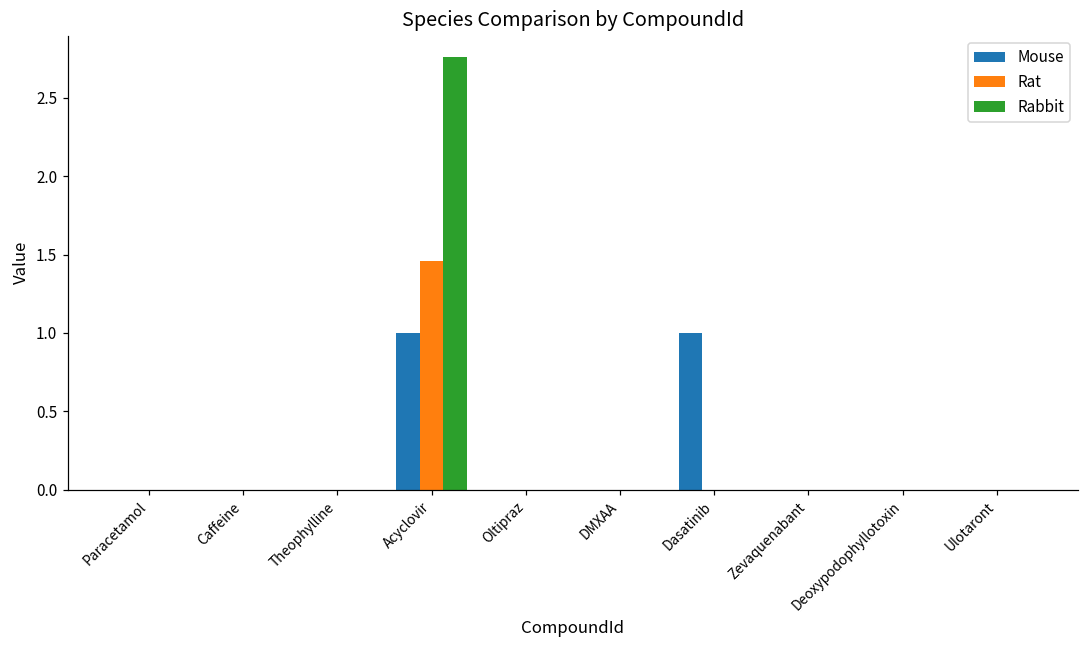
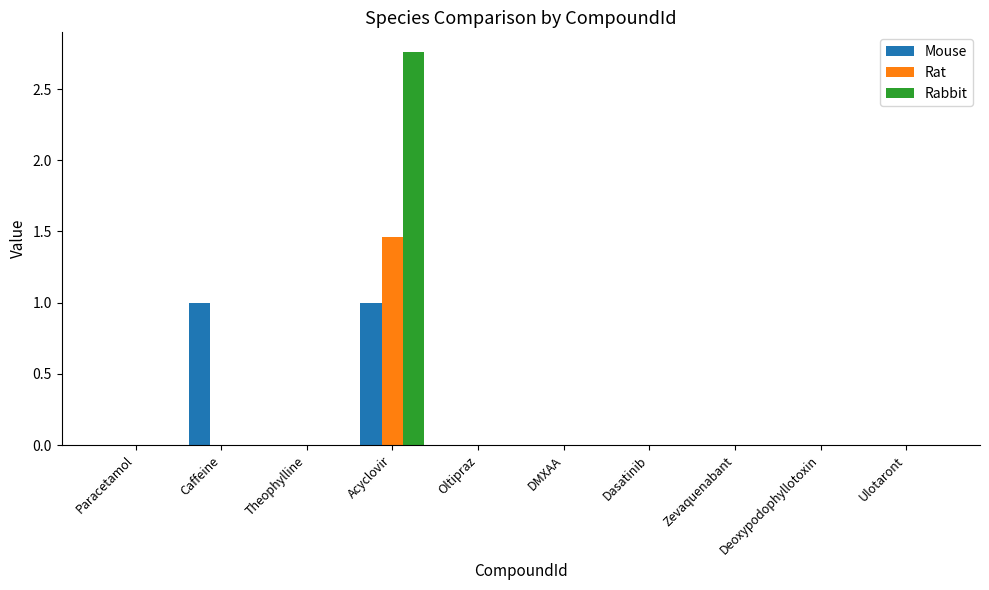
Mouse, Caffeine: 0 -> 1
Mouse, Dasatinib: 1 -> 0
